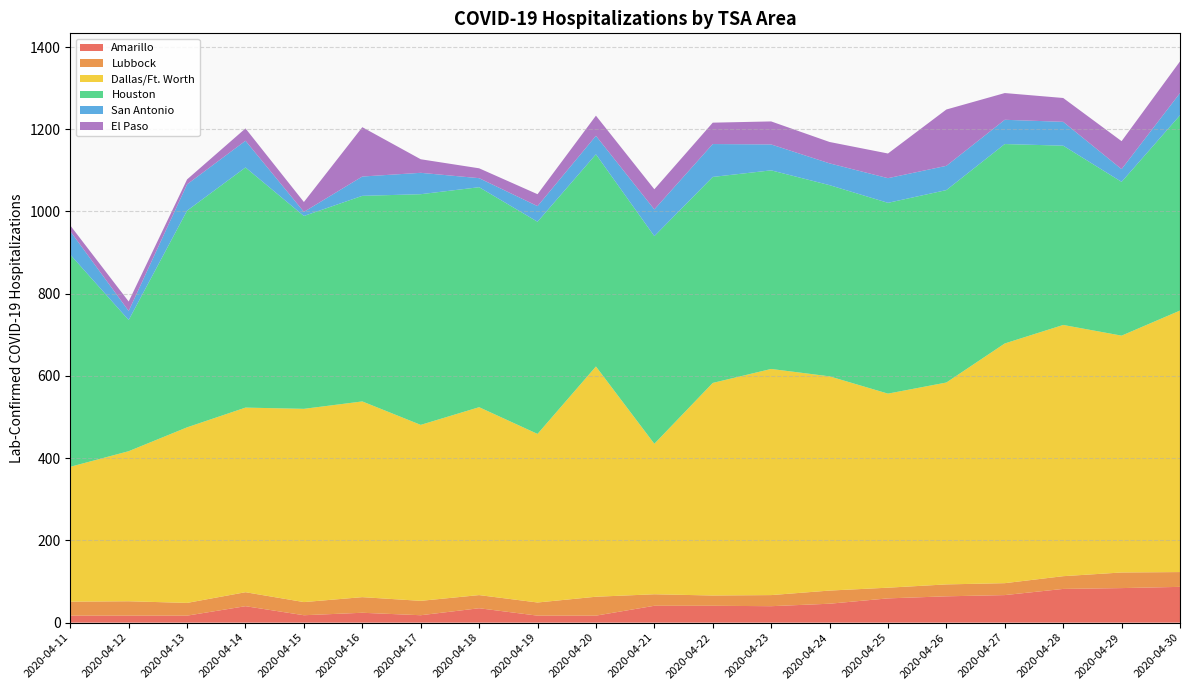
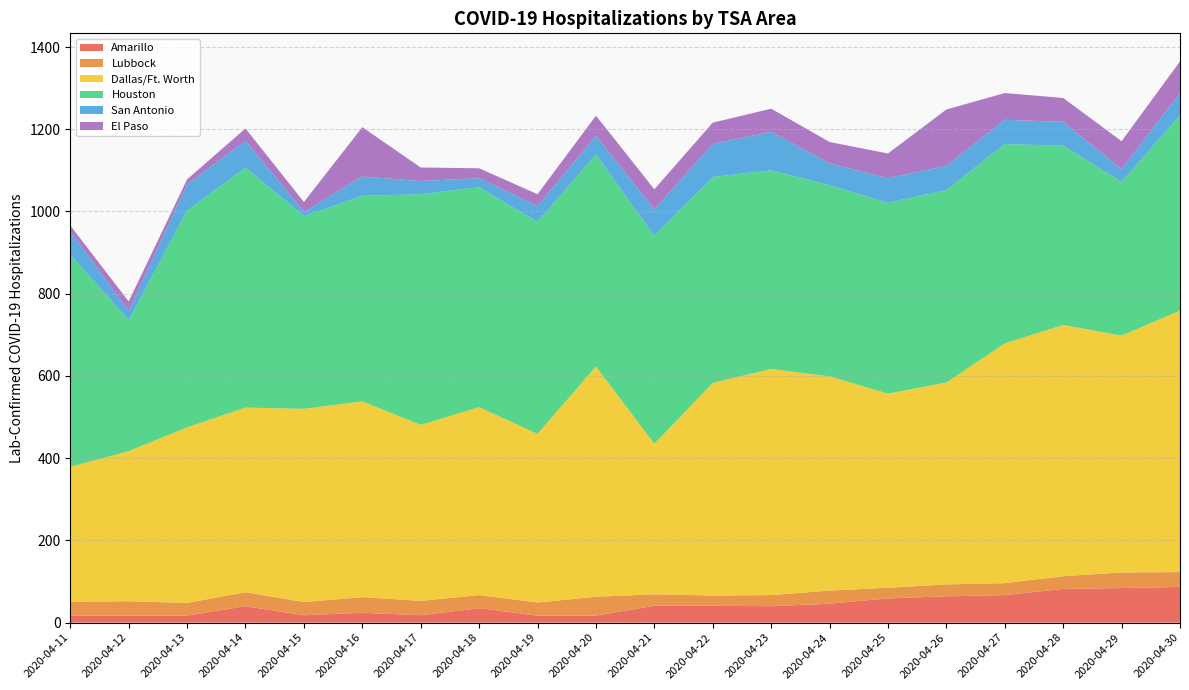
San Antonio, 2020-04-17: 50 -> 30
San Antonio, 2020-04-23: 60 -> 90
